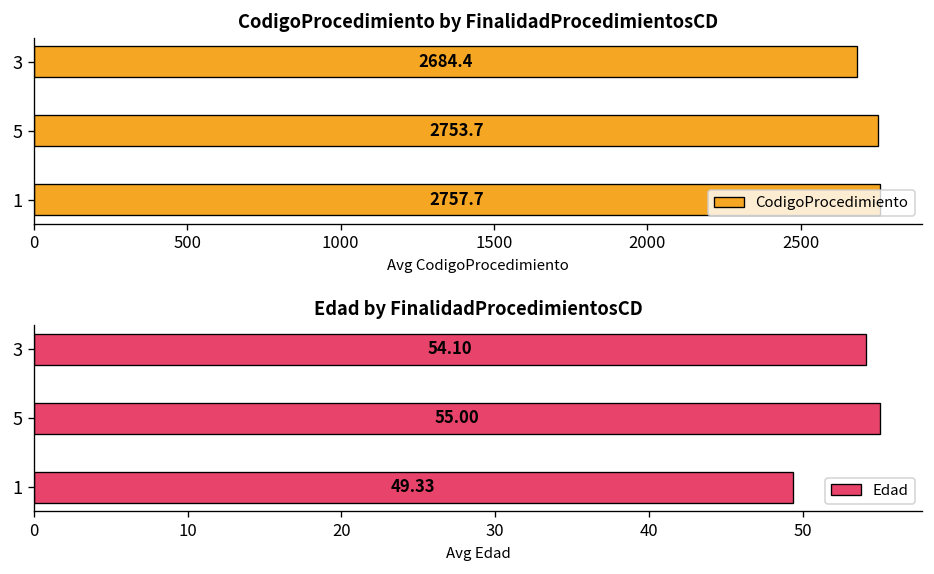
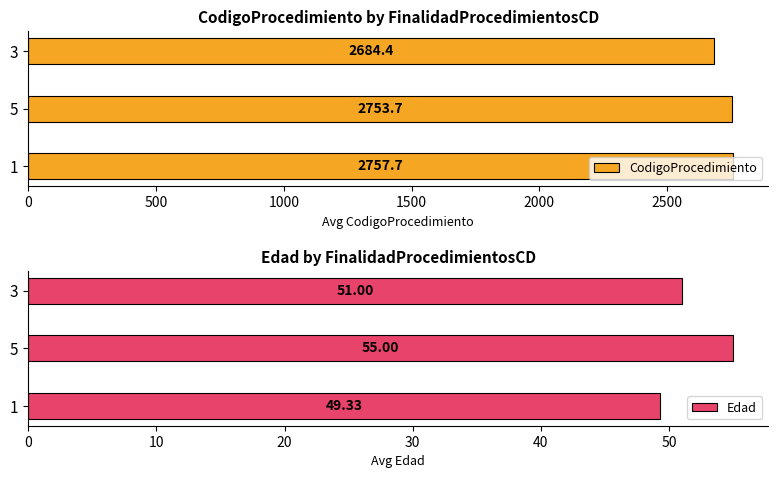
Edad by FinalidadProcedimientosCD, 3: 54.10 -> 51.00
